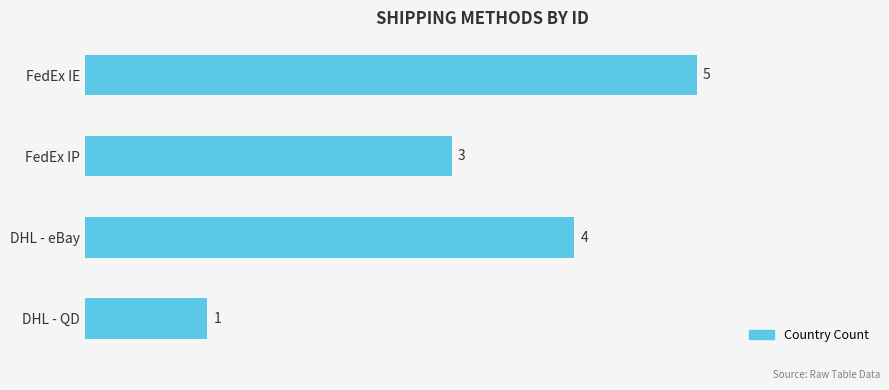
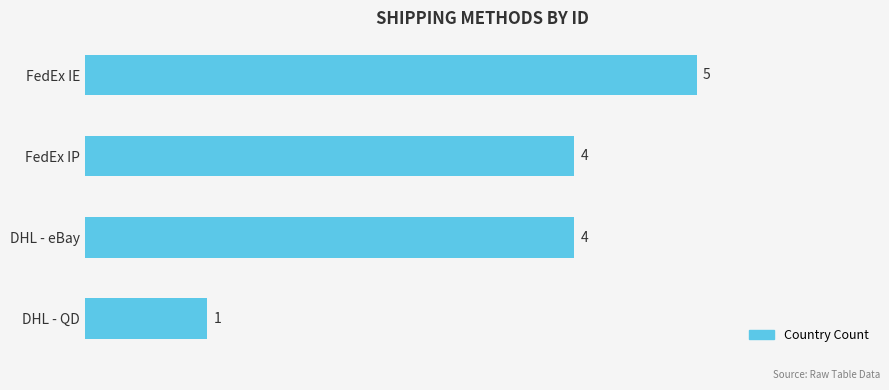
FedEx IP: 3 -> 4
